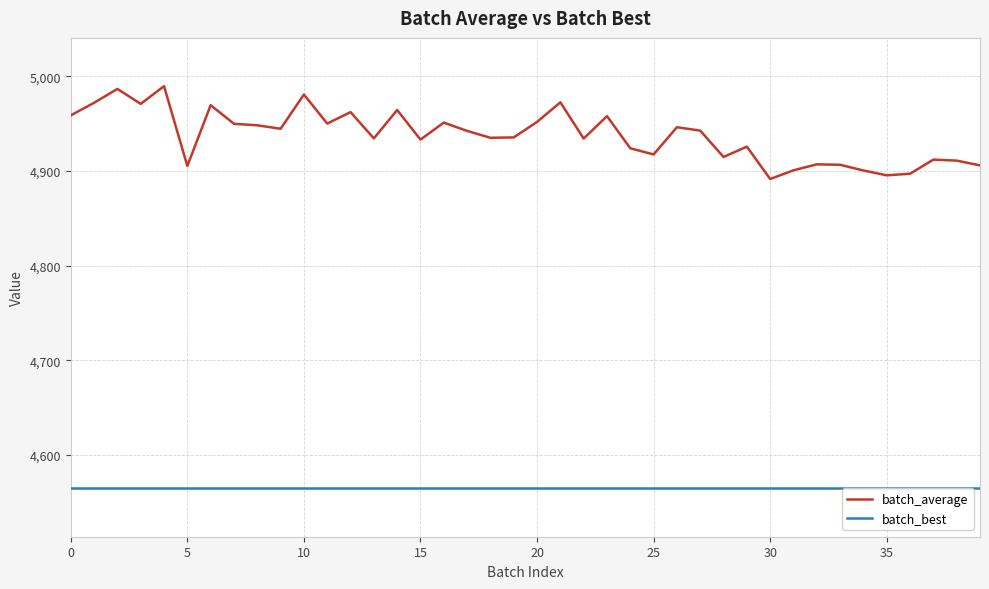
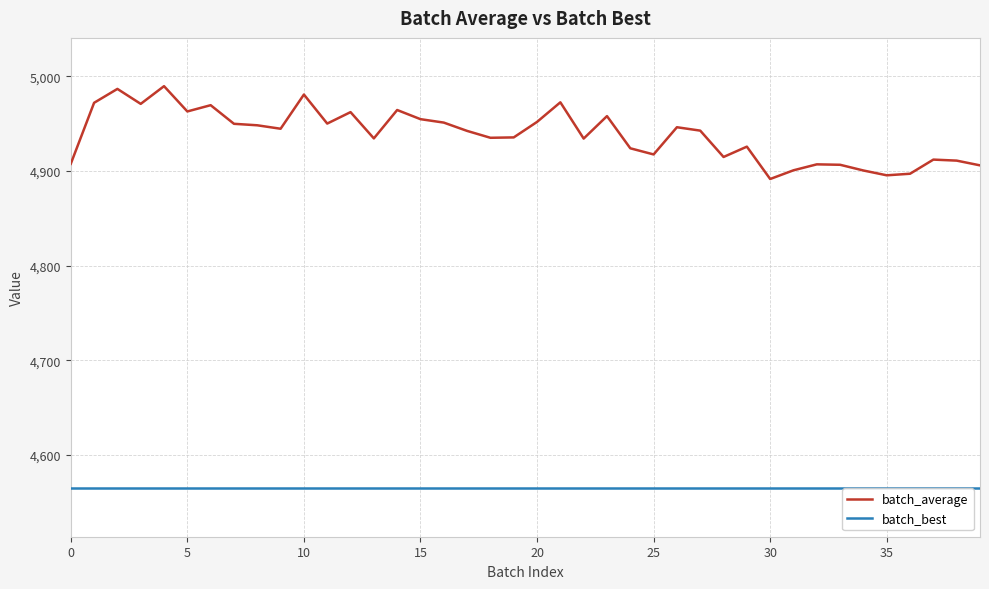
batch_average, 0: 4,960 -> 4,910
batch_average, 5: 4,910 -> 4,960
batch_average, 15: 4,930 -> 4,950
